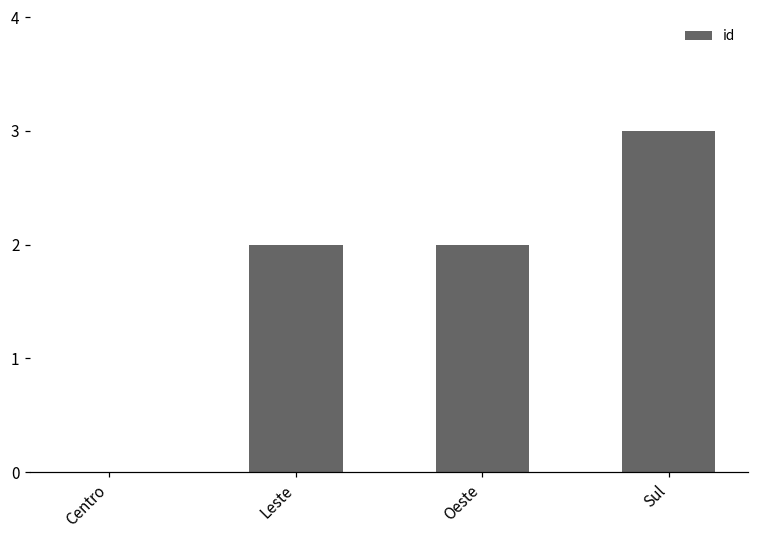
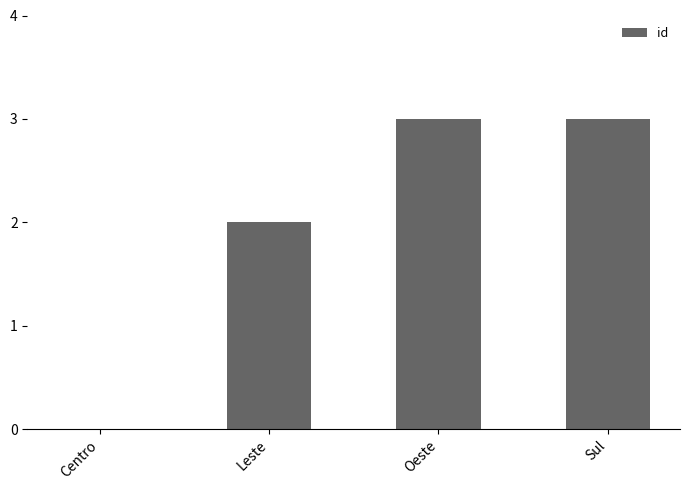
Oeste: 2 -> 3
